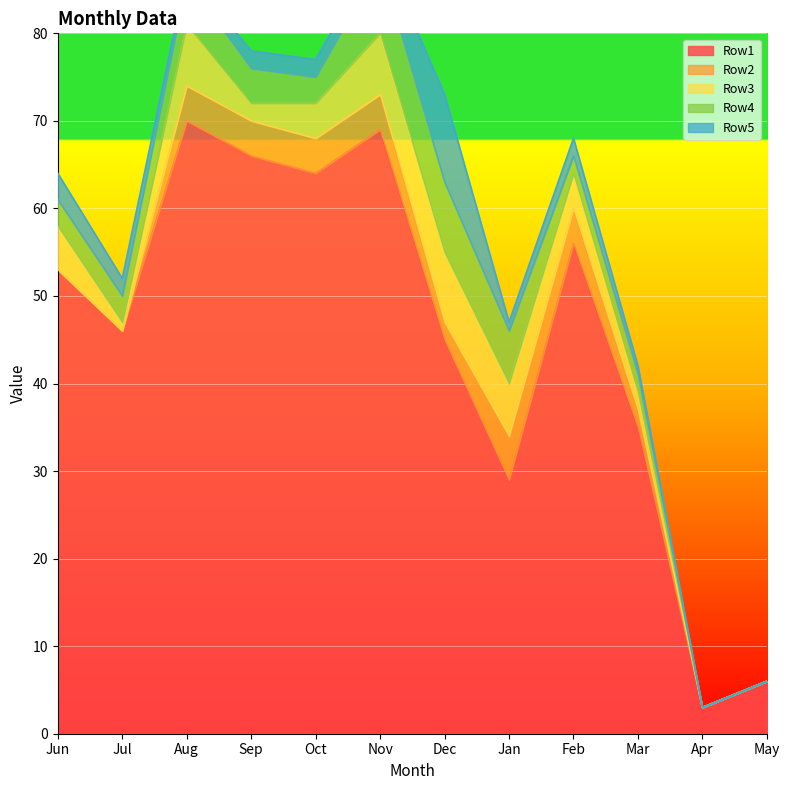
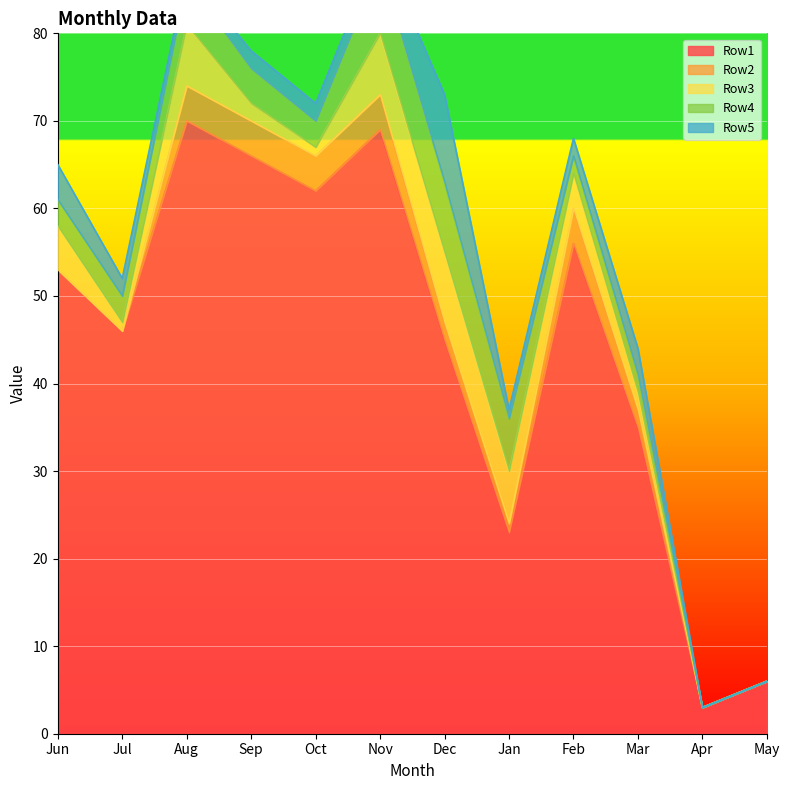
Row5, Jun: 3 -> 4
Row1, Oct: 64 -> 62
Row3, Oct: 4 -> 1
Row1, Jan: 29 -> 23
Row2, Jan: 5 -> 1
Row5, Mar: 1 -> 3
